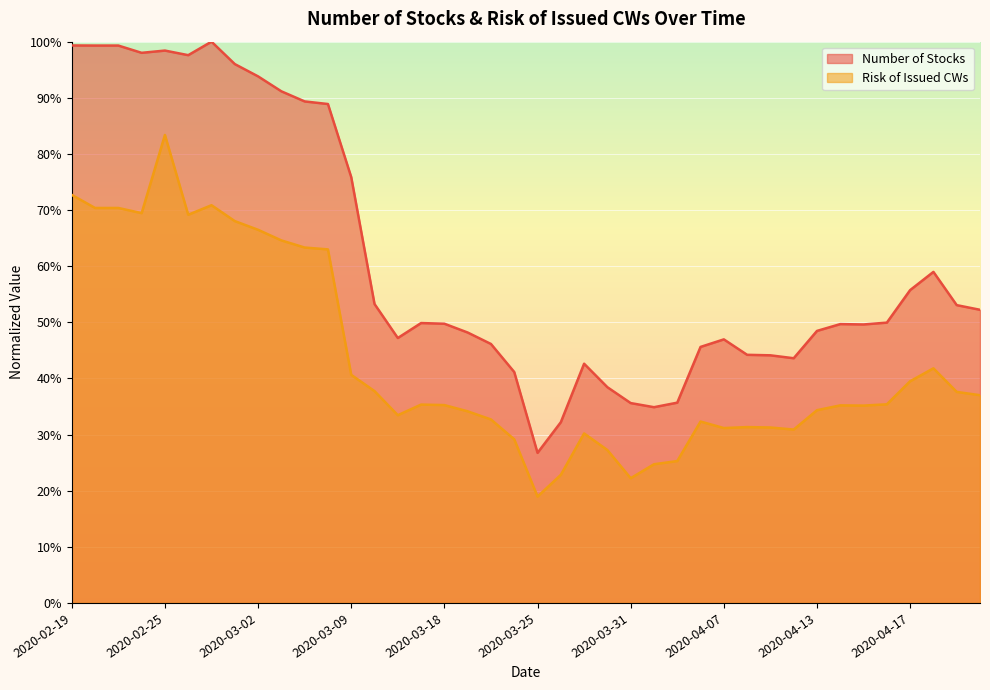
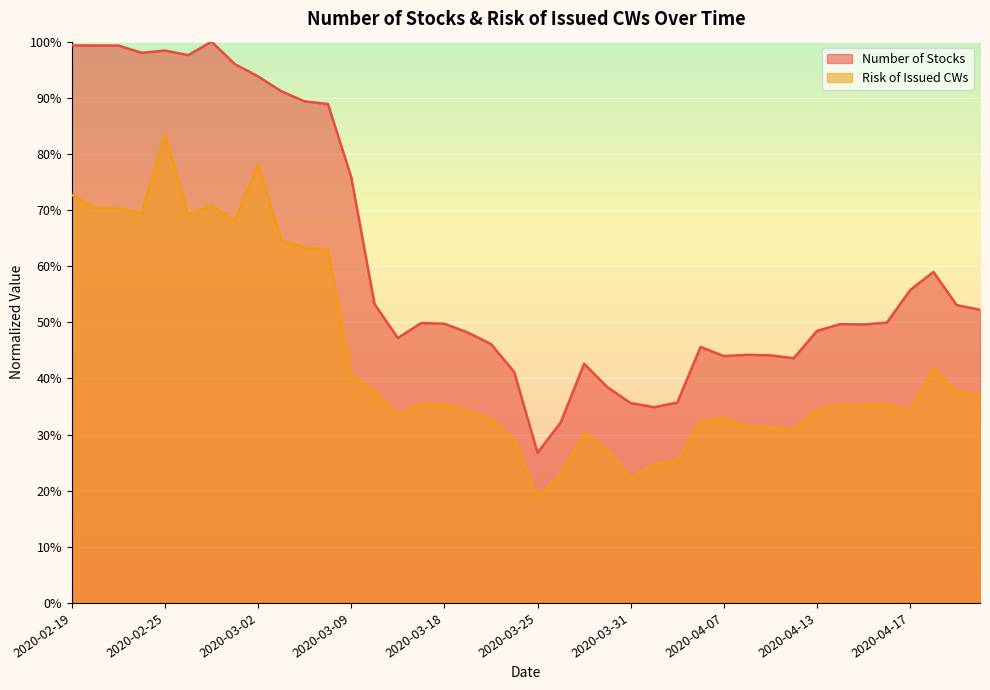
Risk of Issued CWs, 2020-03-02: 66% -> 78%
Number of Stocks, 2020-04-07: 47% -> 44%
Risk of Issued CWs, 2020-04-07: 31% -> 33%
Risk of Issued CWs, 2020-04-17: 40% -> 34%
